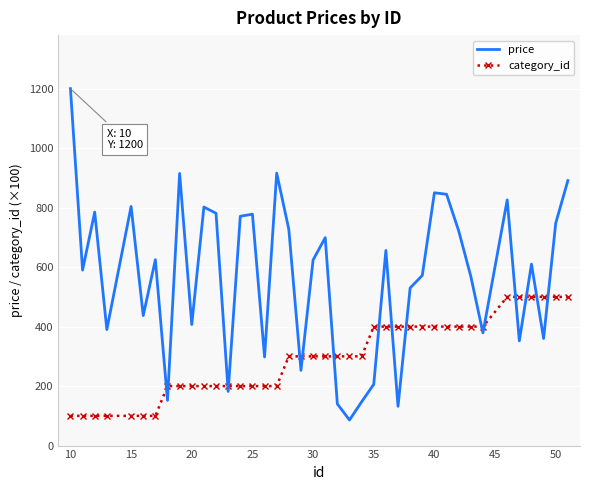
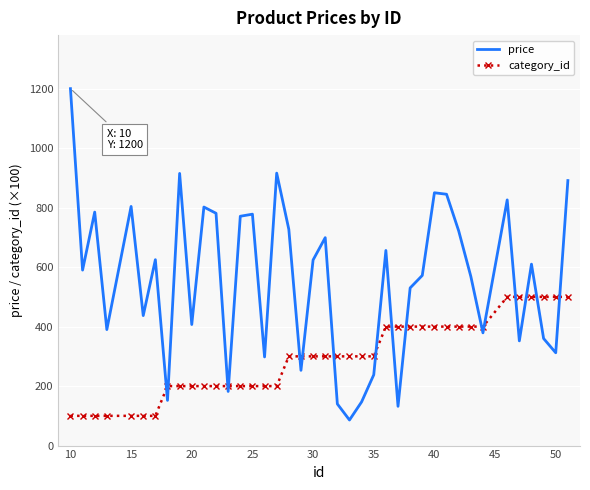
price, 35: 210 -> 240
category_id, 35: 400 -> 300
price, 50: 750 -> 310
